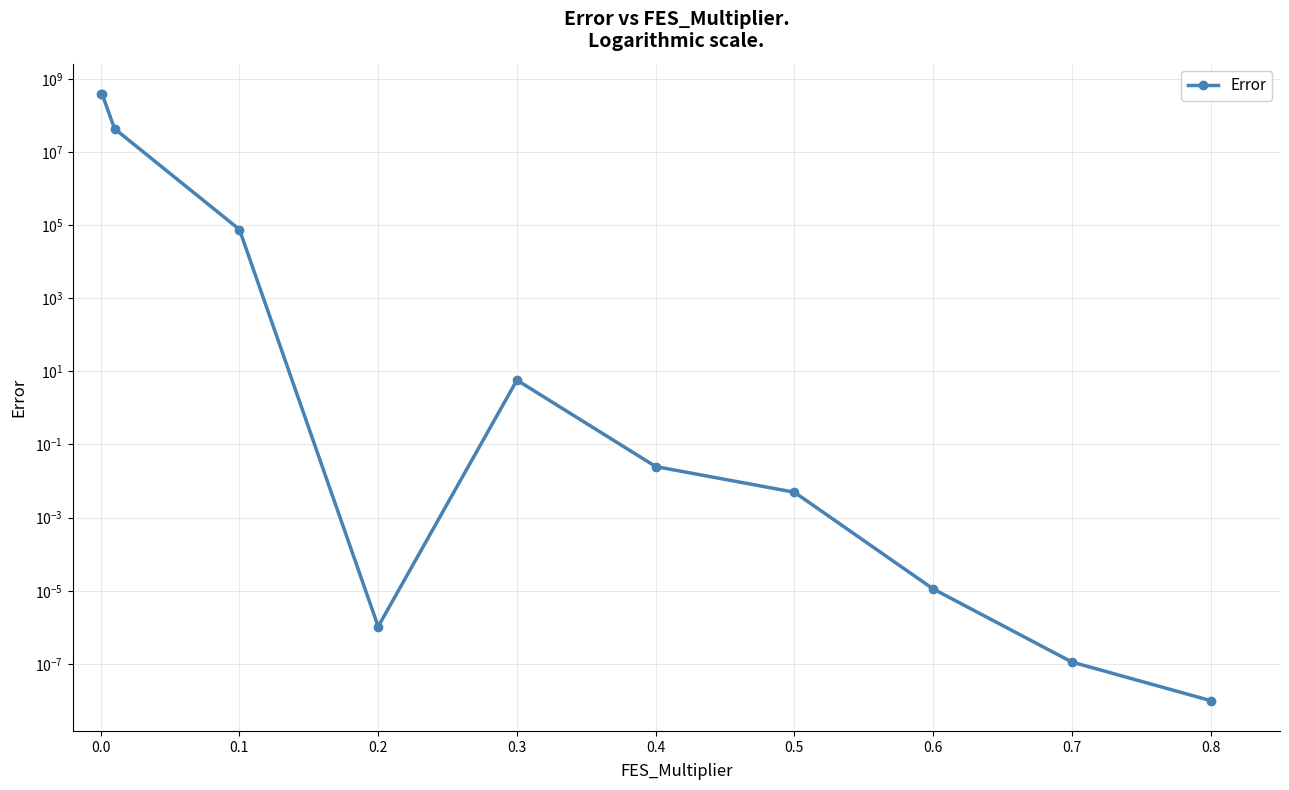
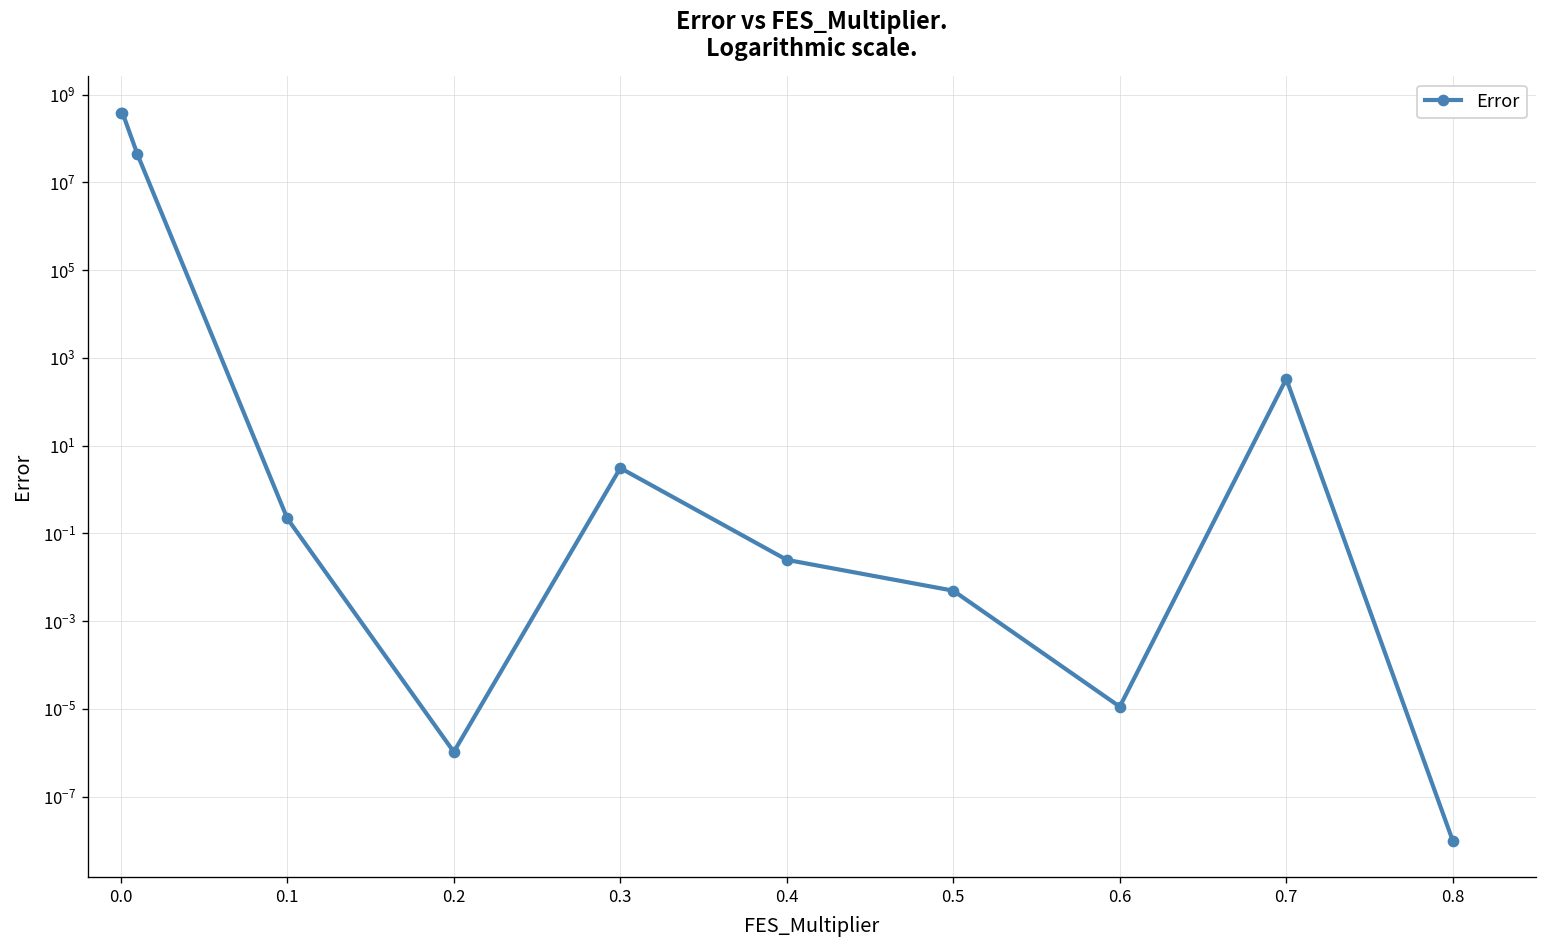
0.1: 80000 -> 0.2
0.3: 6 -> 3
0.7: 0 -> 300
